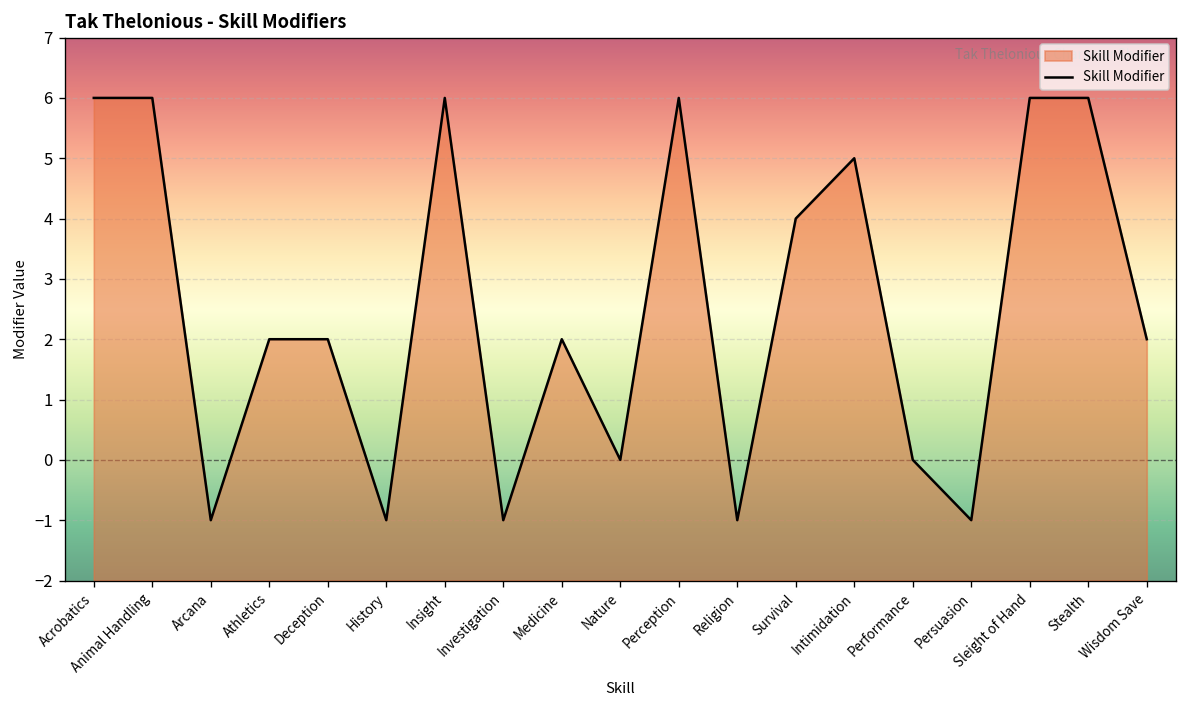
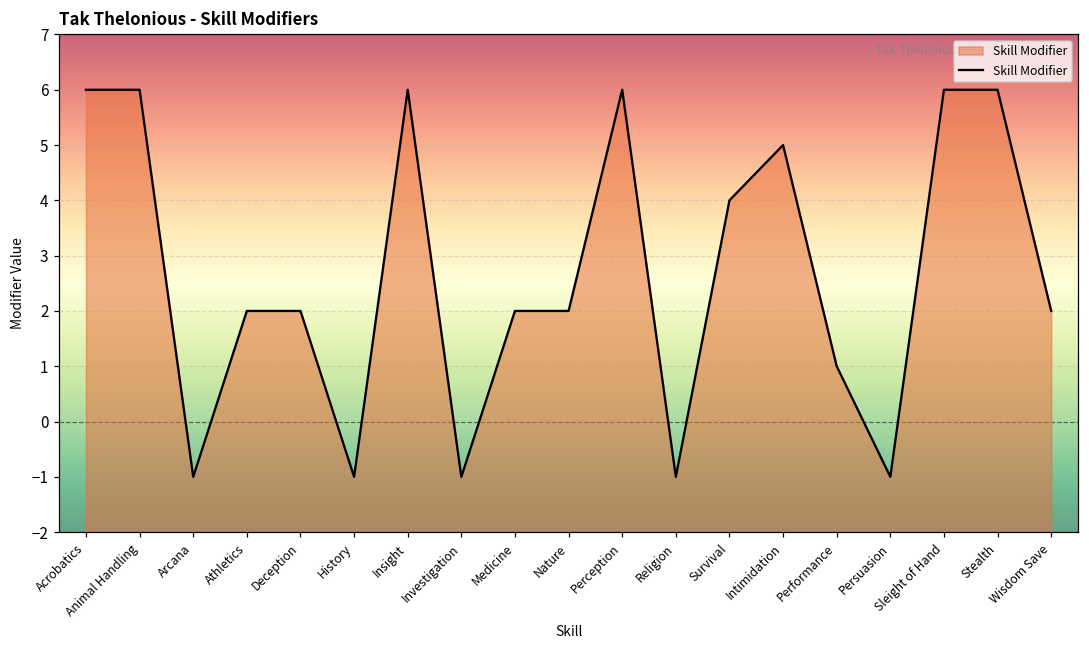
Nature: 0 -> 2
Performance: 0 -> 1
